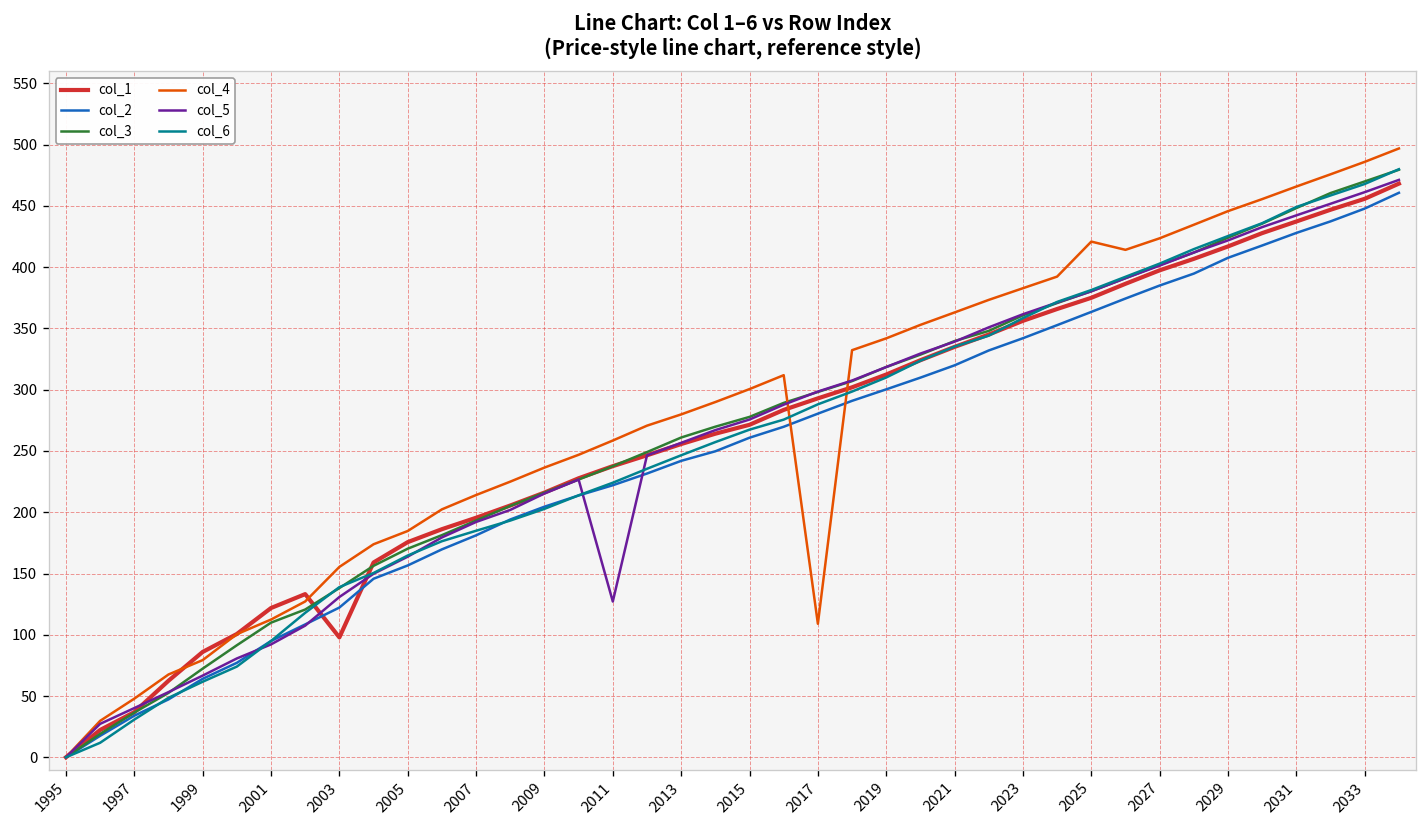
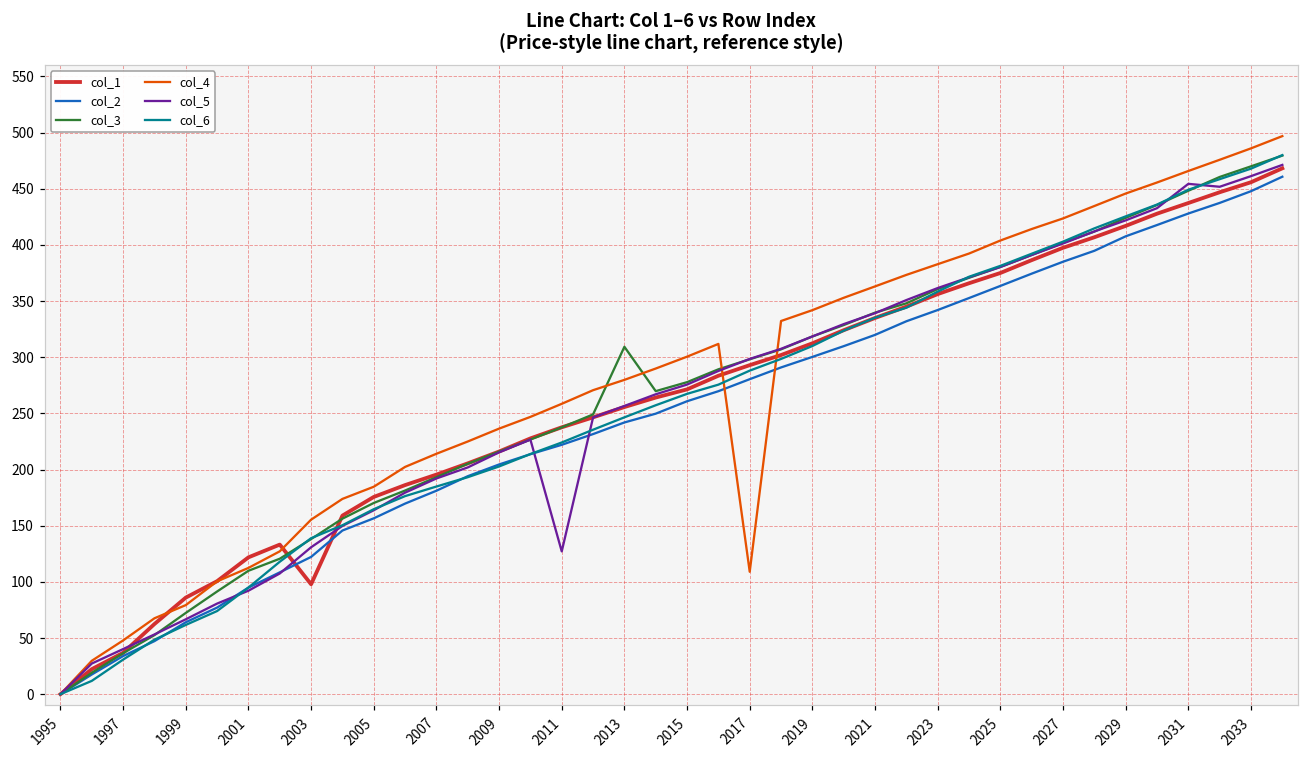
col_3, 2013: 261 -> 309
col_4, 2025: 421 -> 404
col_5, 2031: 442 -> 454
